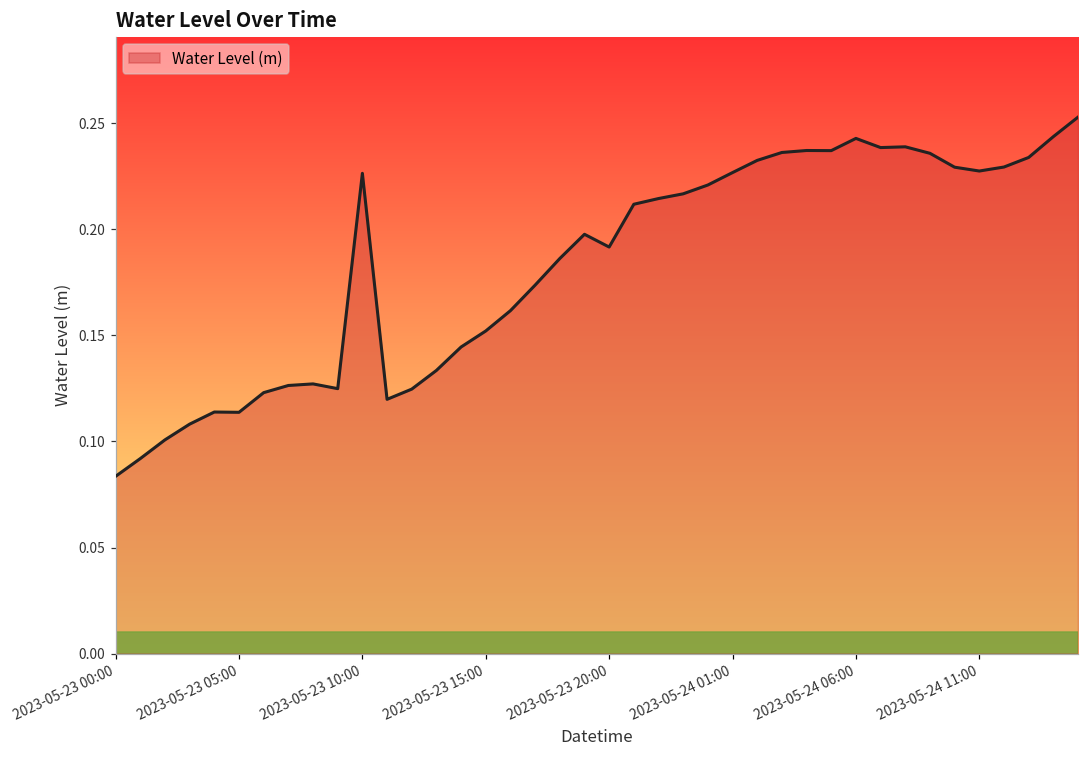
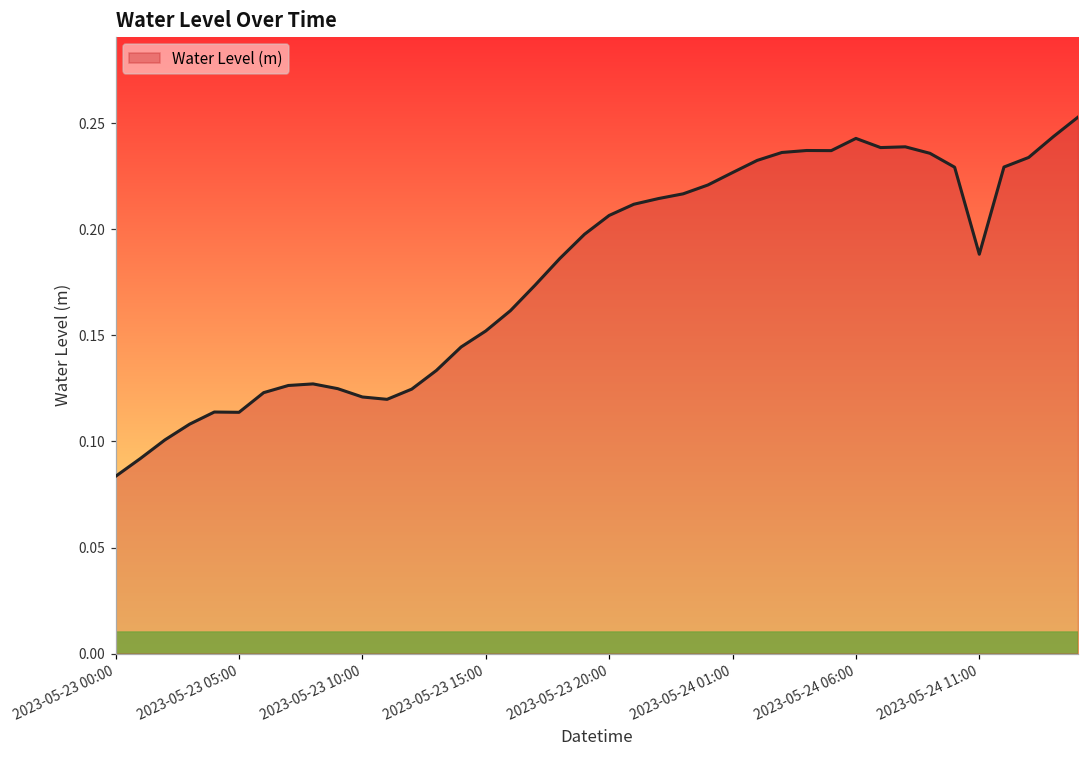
2023-05-23 10:00: 0.226 -> 0.121
2023-05-23 20:00: 0.192 -> 0.207
2023-05-24 11:00: 0.228 -> 0.188
